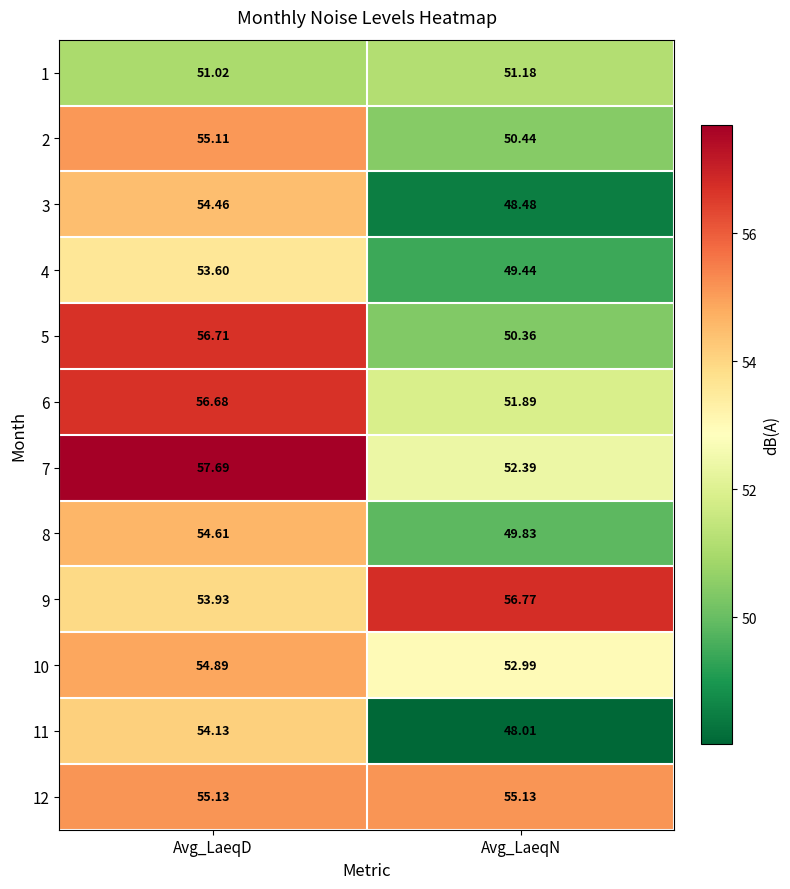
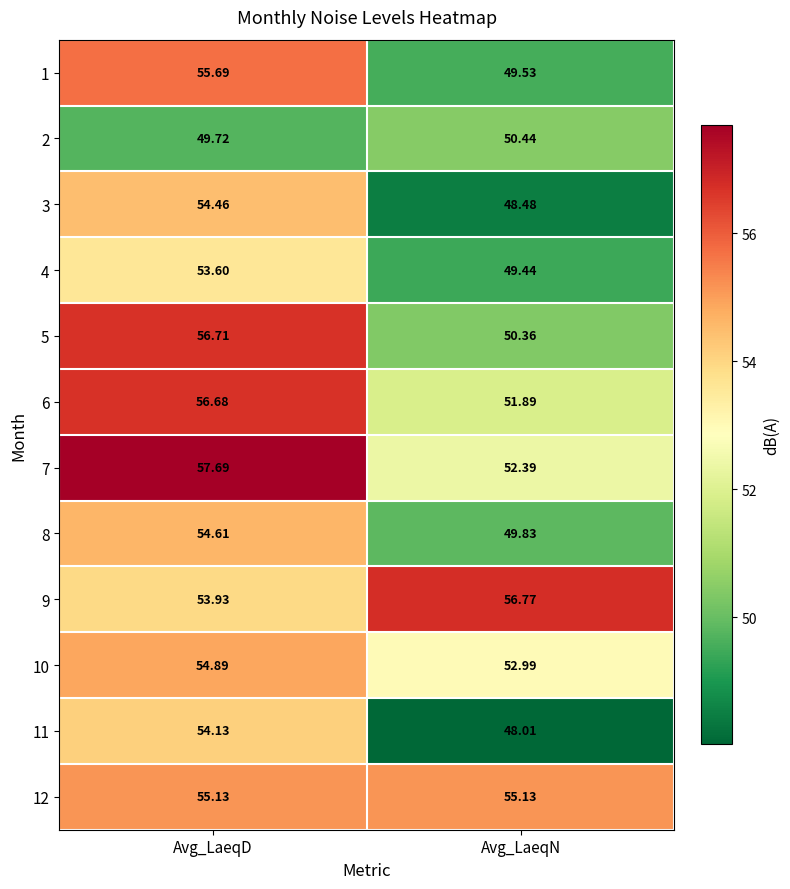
1, Avg_LaeqD: 51.02 -> 55.69
1, Avg_LaeqN: 51.18 -> 49.53
2, Avg_LaeqD: 55.11 -> 49.72
